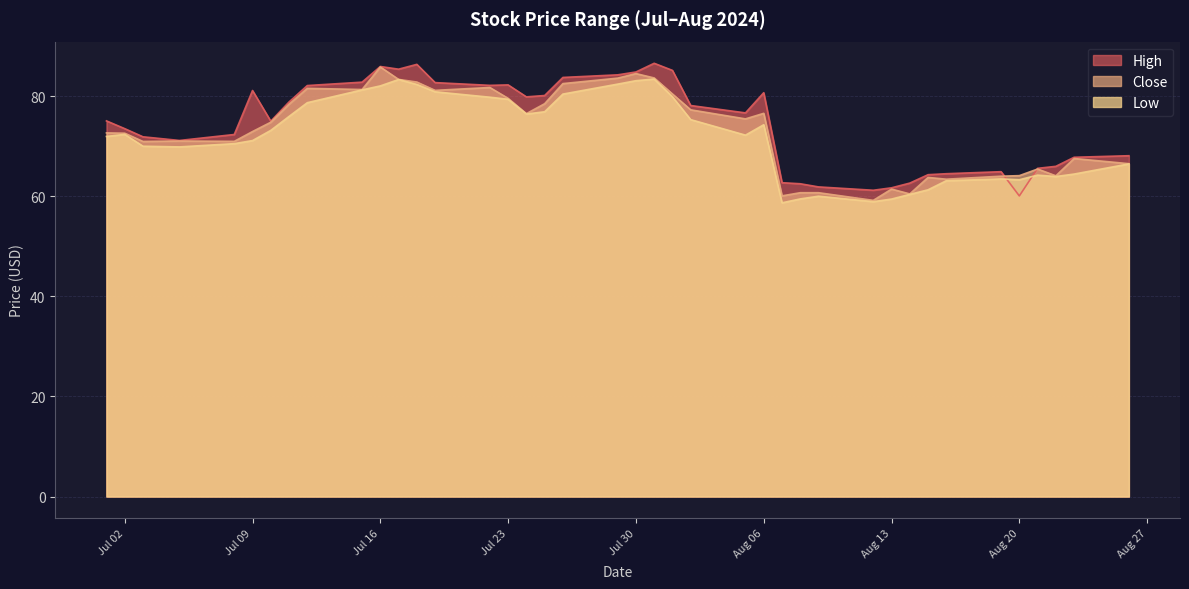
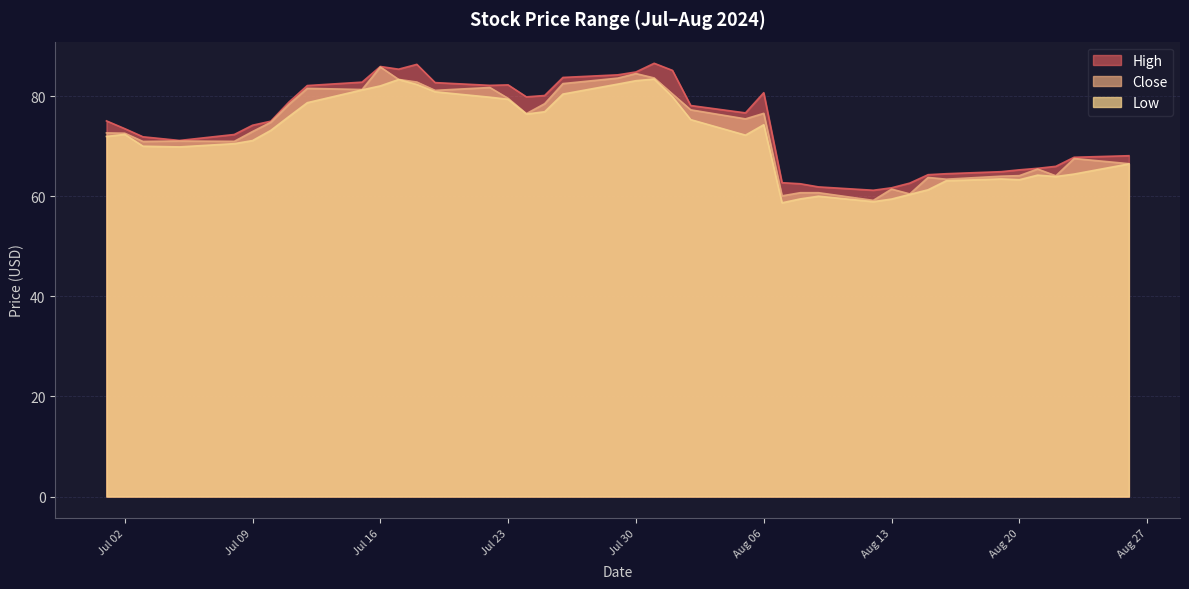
High, Jul 09: 81 -> 74
High, Aug 20: 60 -> 65
